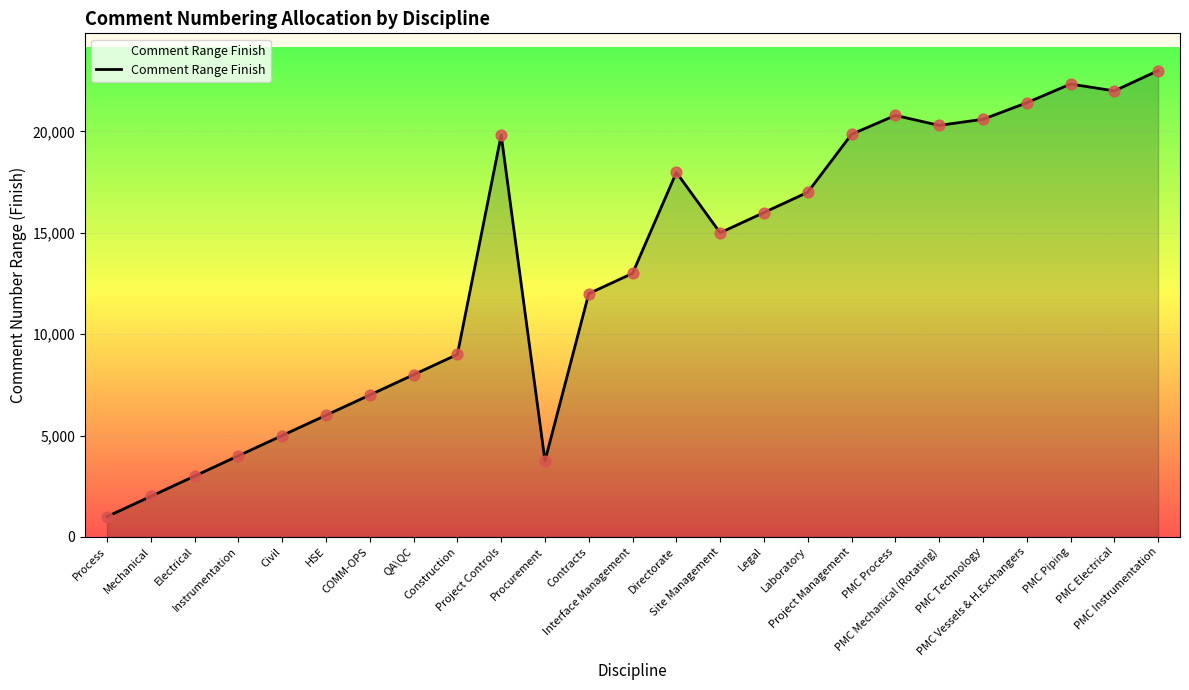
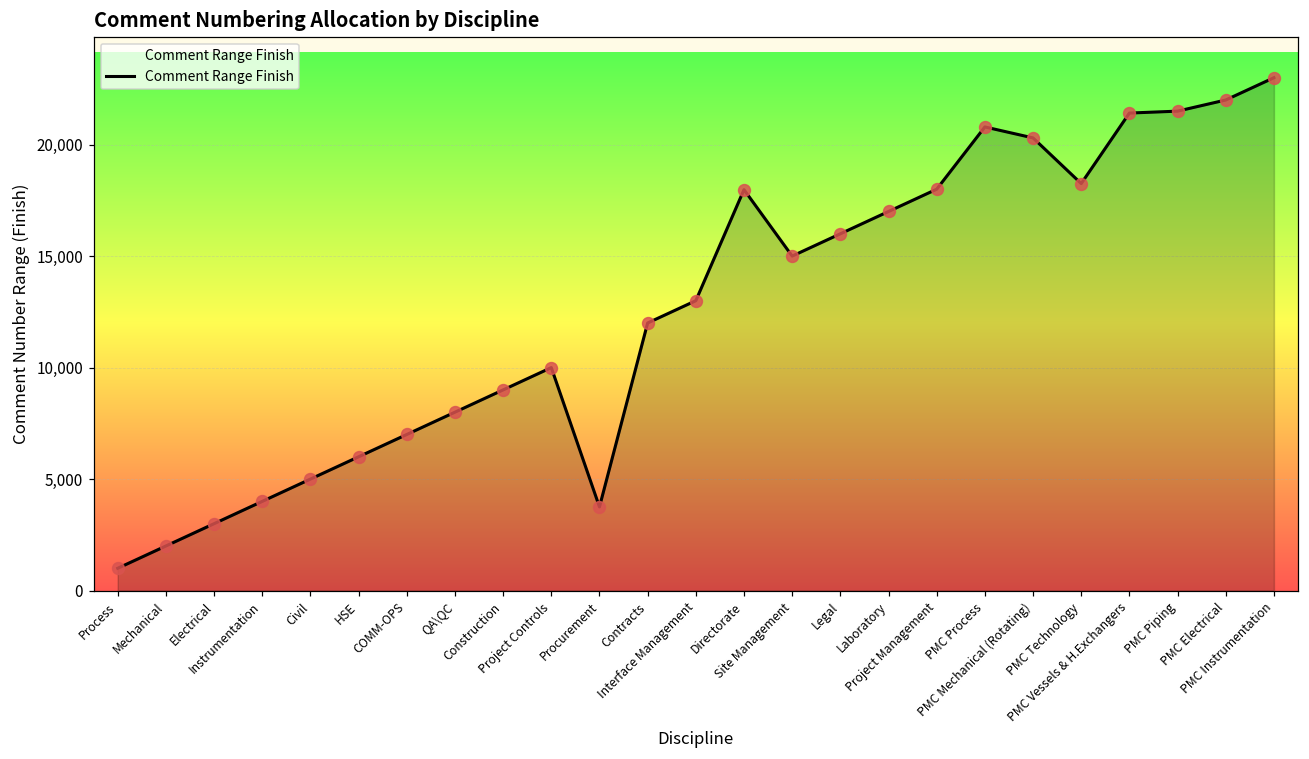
Project Controls: 19,800 -> 10,000
Project Management: 19,900 -> 18,000
PMC Technology: 20,600 -> 18,300
PMC Piping: 22,300 -> 21,500
